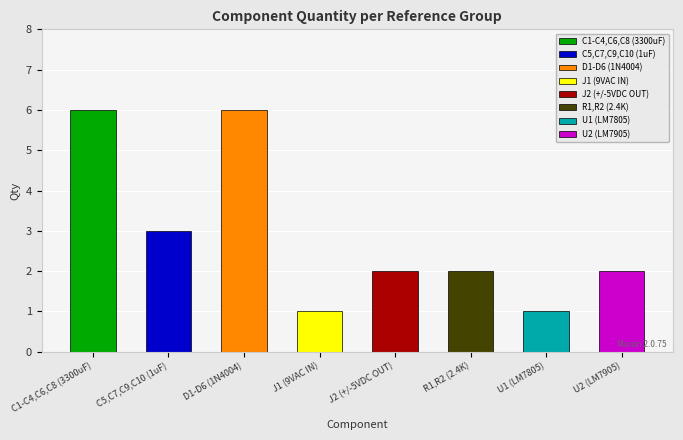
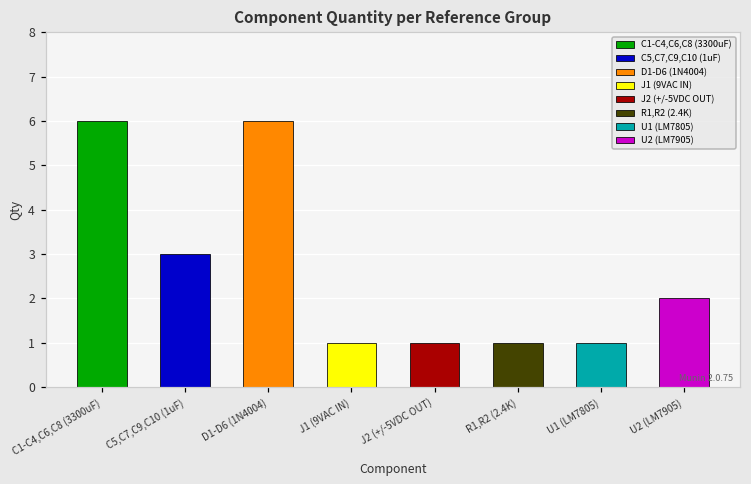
J2 (+/-5VDC OUT): 2 -> 1
R1,R2 (2.4K): 2 -> 1
